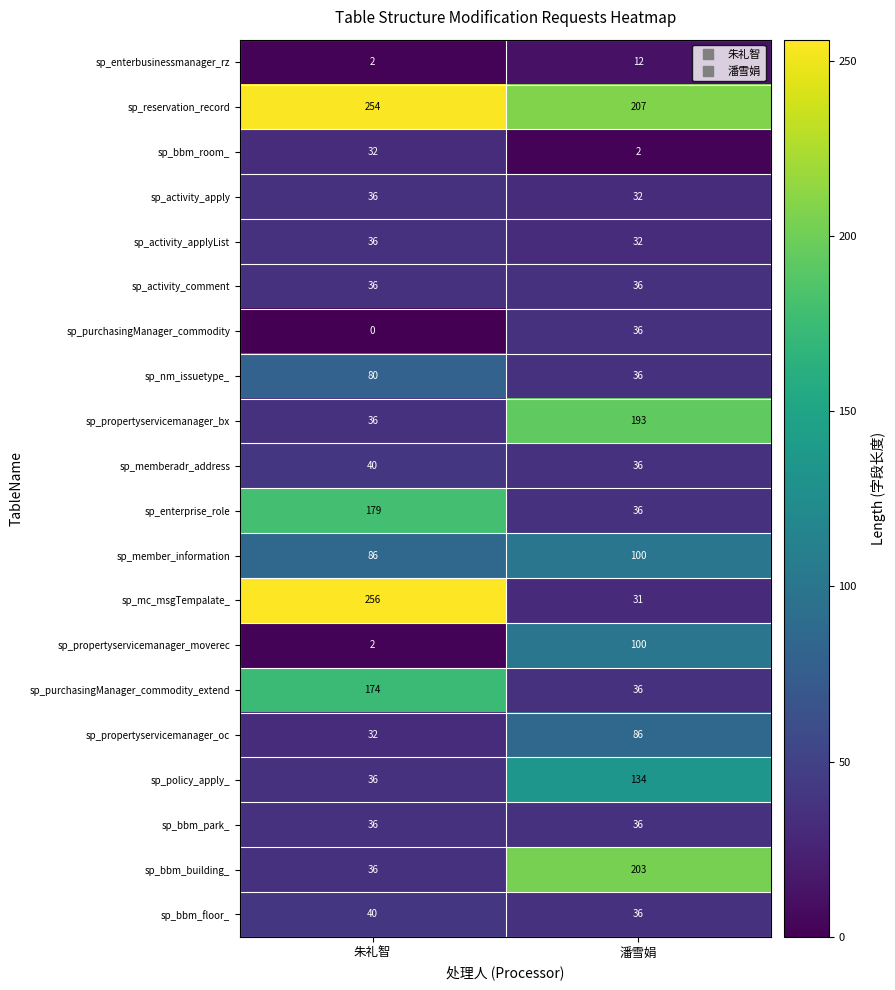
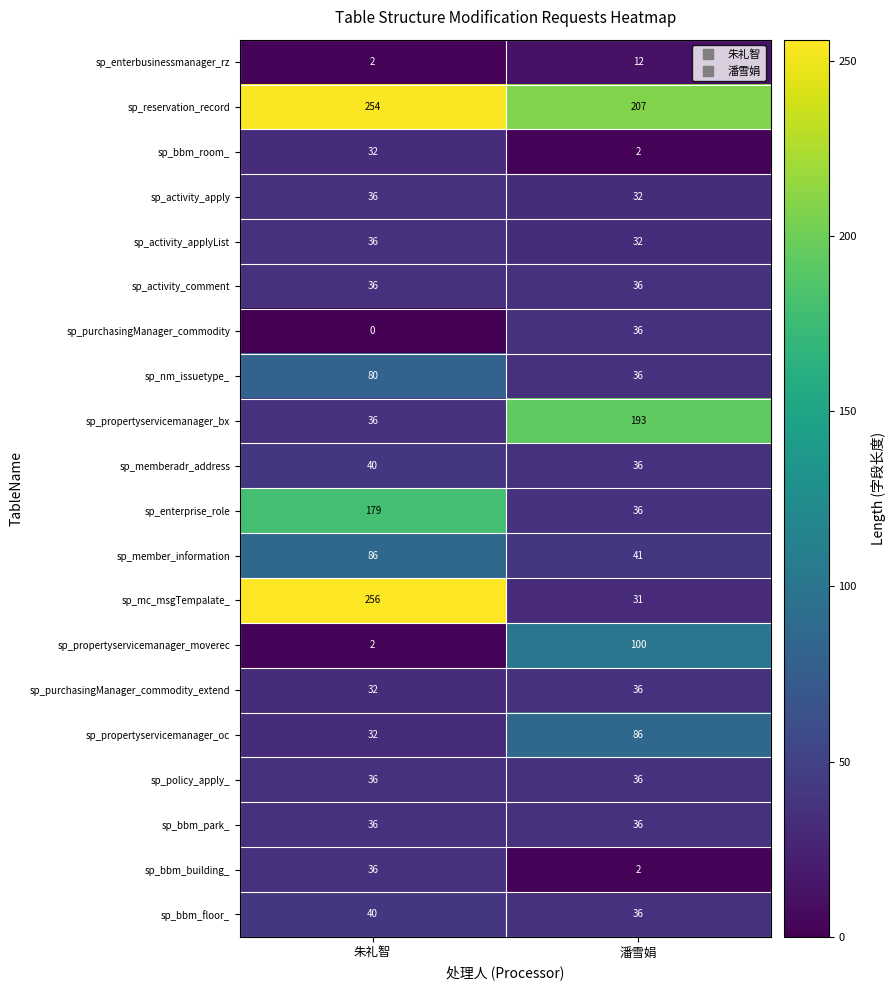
sp_member_information, 潘雪娟: 100 -> 41
sp_purchasingManager_commodity_extend, 朱礼智: 174 -> 32
sp_policy_apply_, 潘雪娟: 134 -> 36
sp_bbm_building_, 潘雪娟: 203 -> 2
